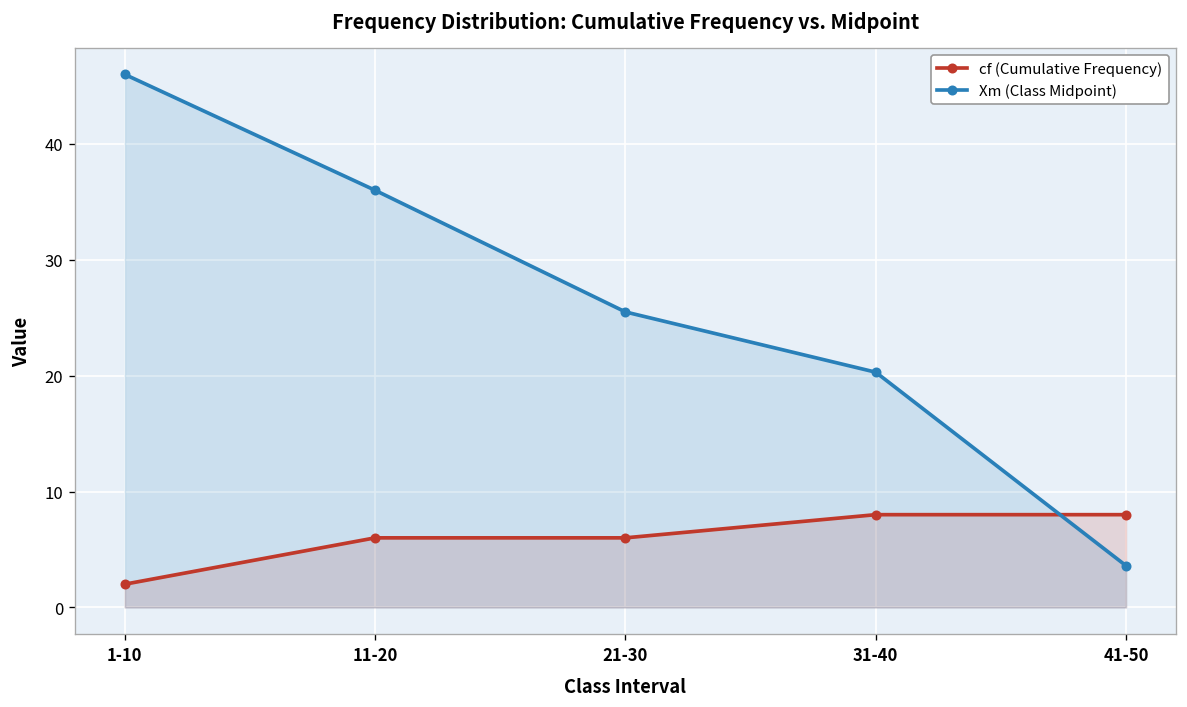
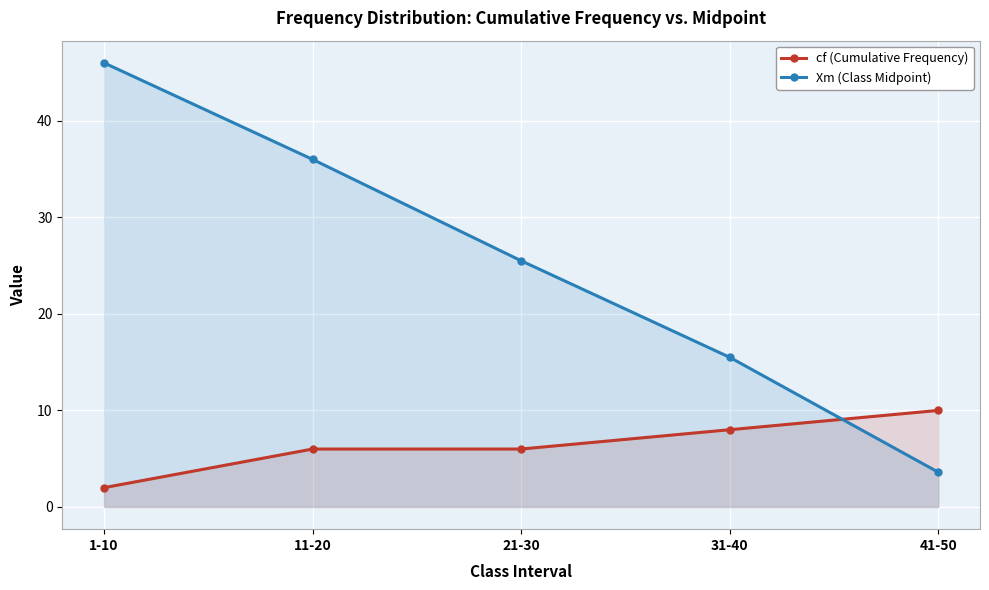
Xm (Class Midpoint), 31-40: 20 -> 16
cf (Cumulative Frequency), 41-50: 8 -> 10
